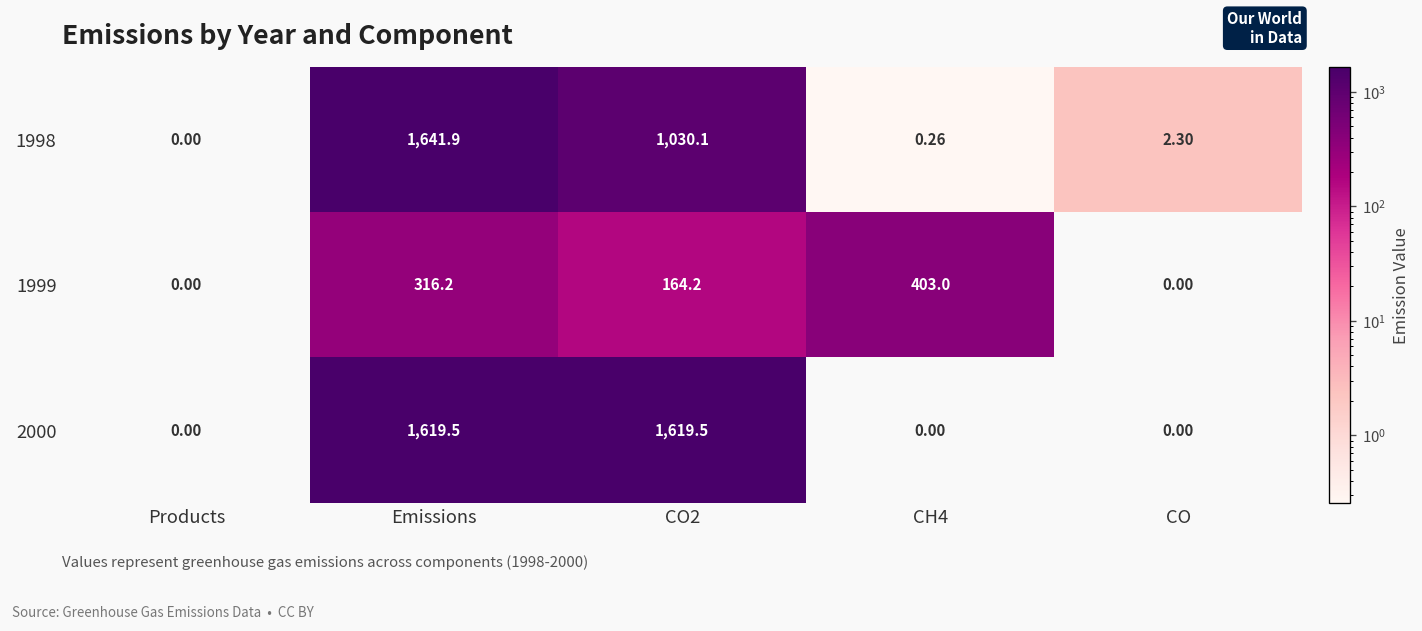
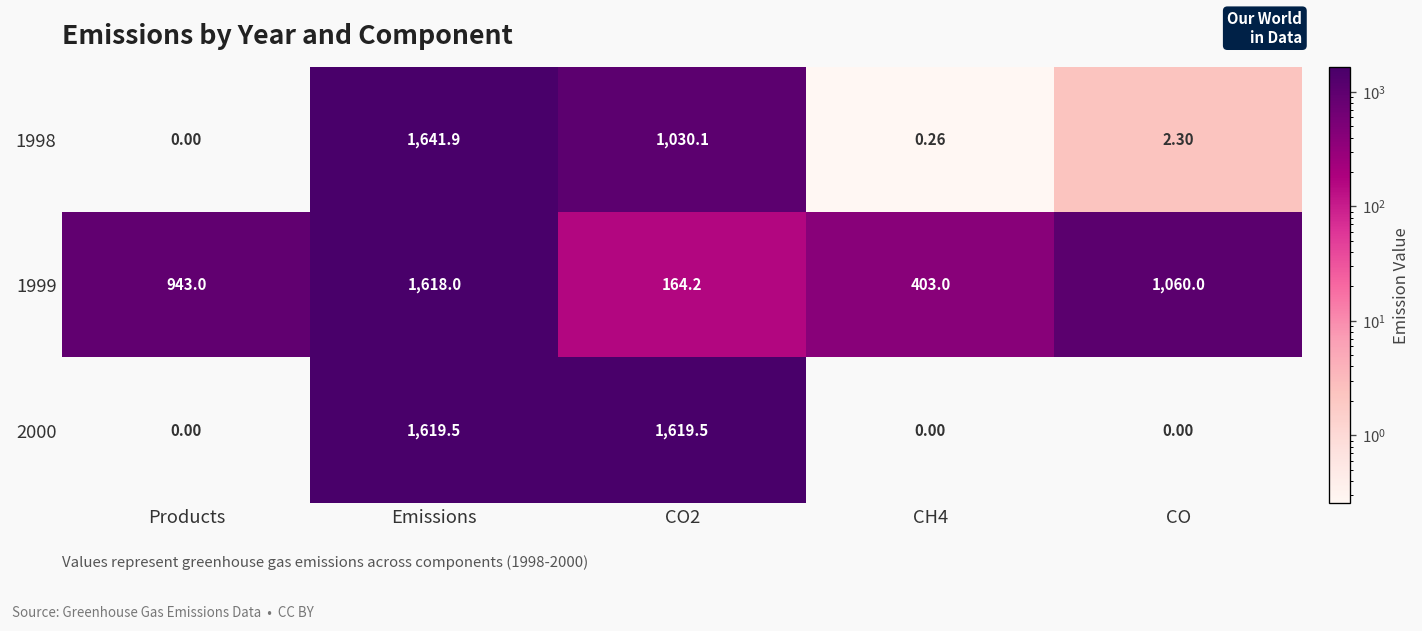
1999, Products: 0.00 -> 943.0
1999, Emissions: 316.2 -> 1,618.0
1999, CO: 0.00 -> 1,060.0
